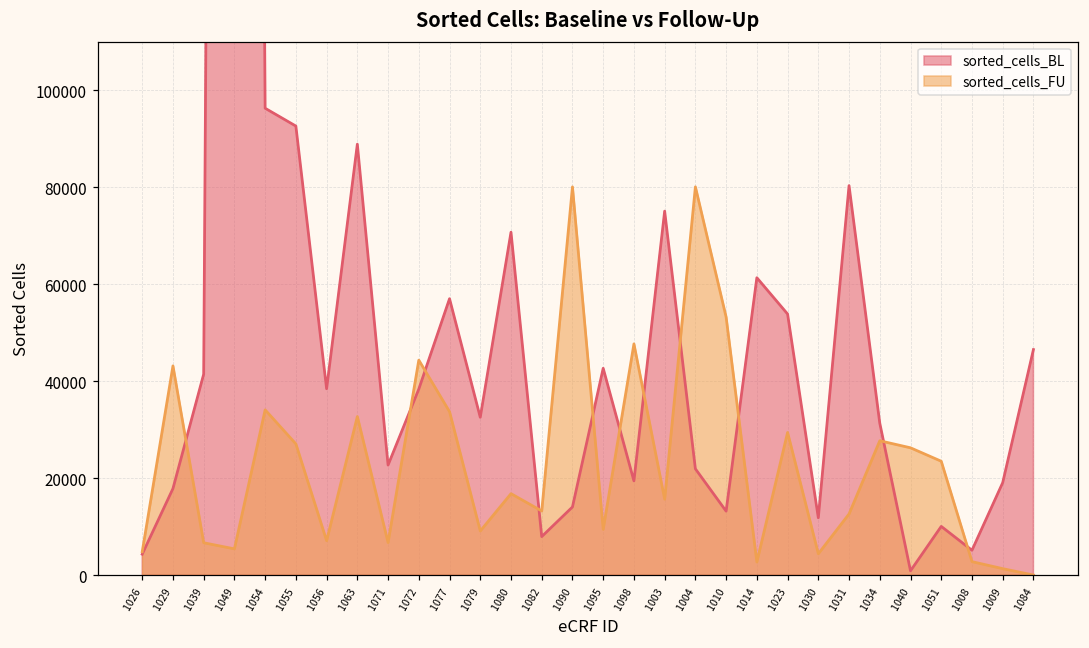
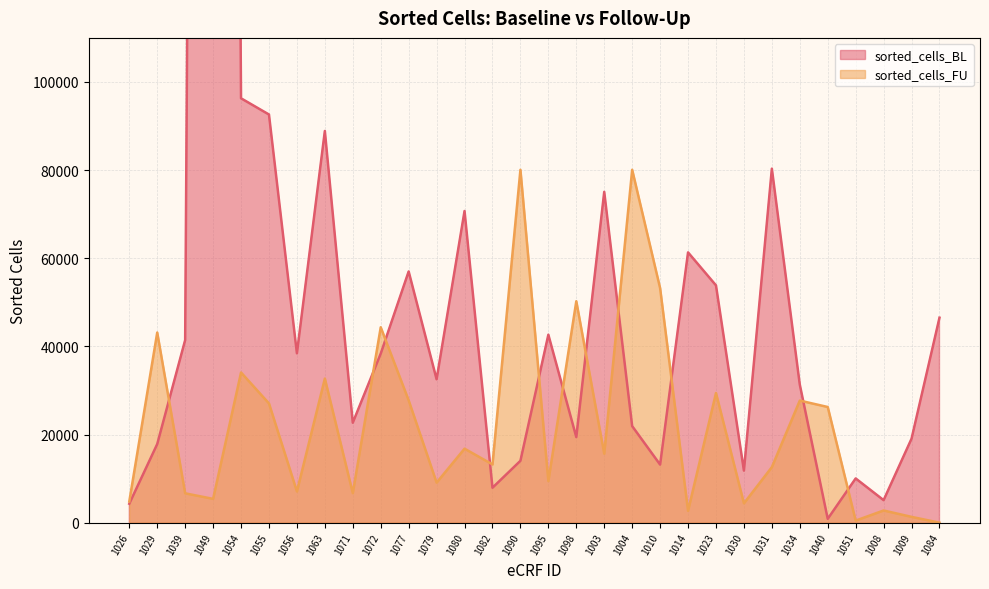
sorted_cells_FU, 1077: 34000 -> 28000
sorted_cells_FU, 1098: 48000 -> 50000
sorted_cells_FU, 1051: 23000 -> 0
